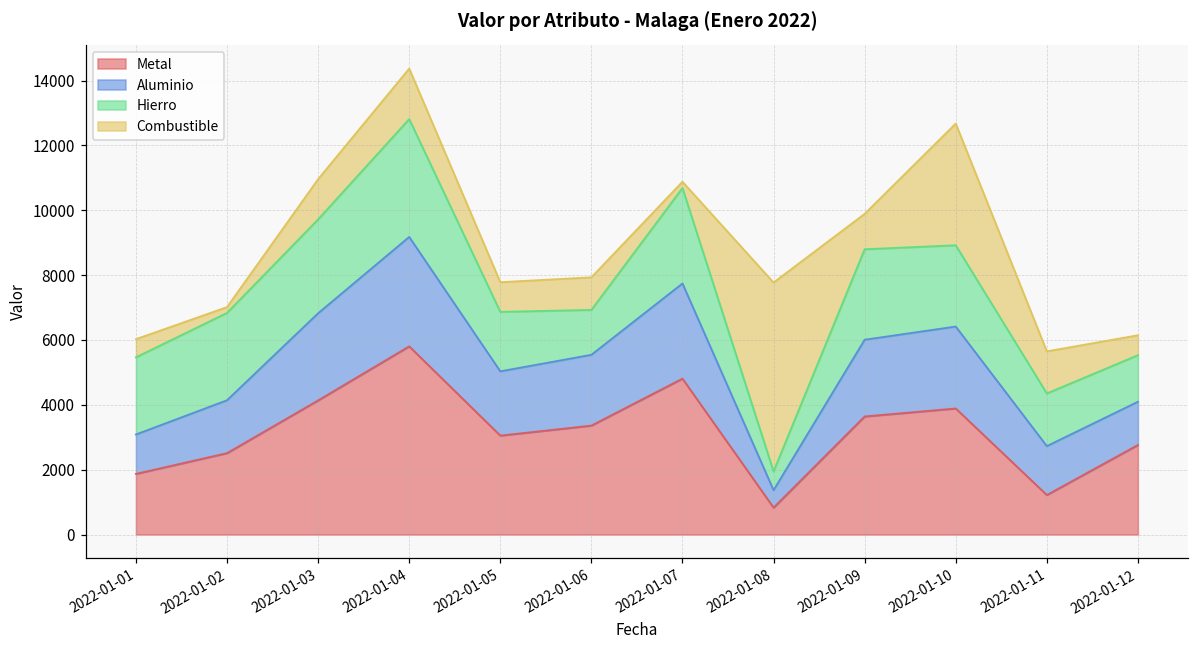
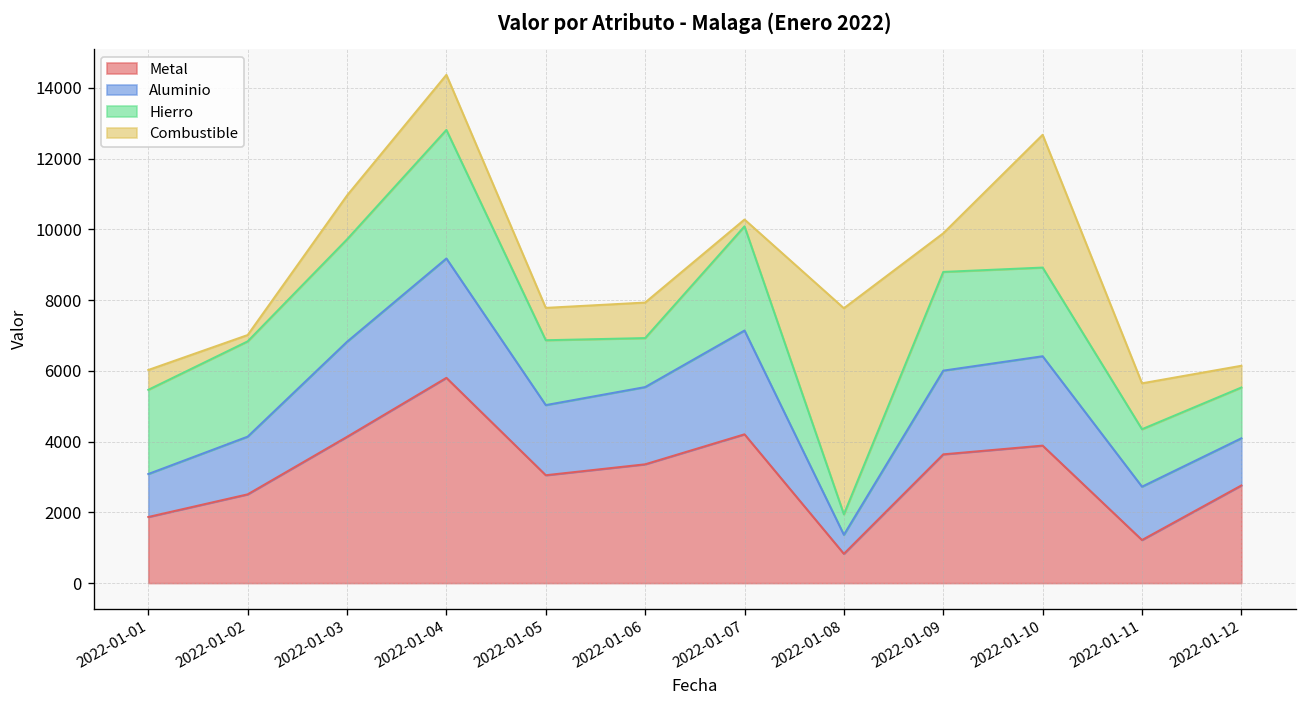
Metal, 2022-01-07: 4800 -> 4200
